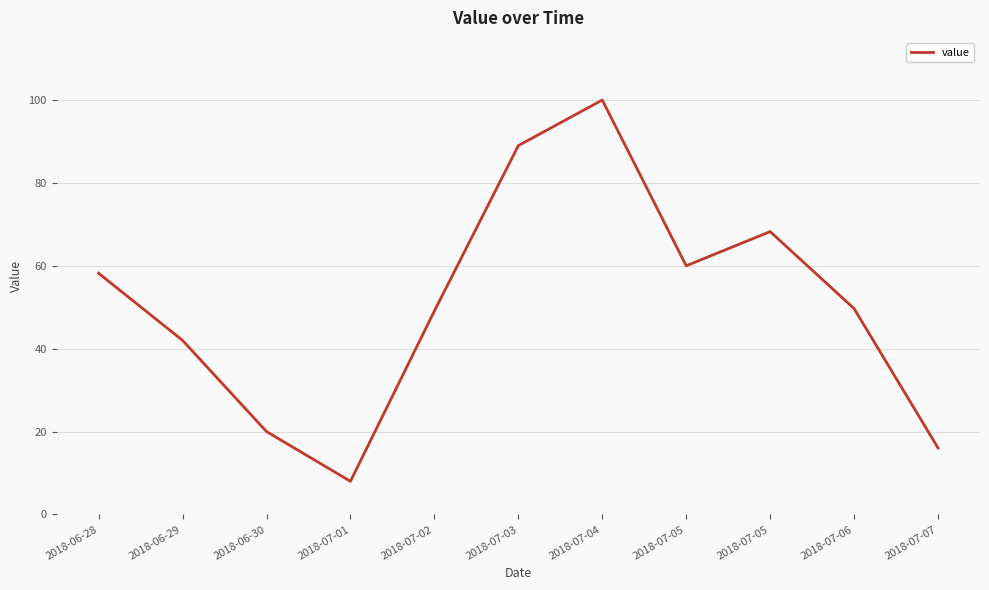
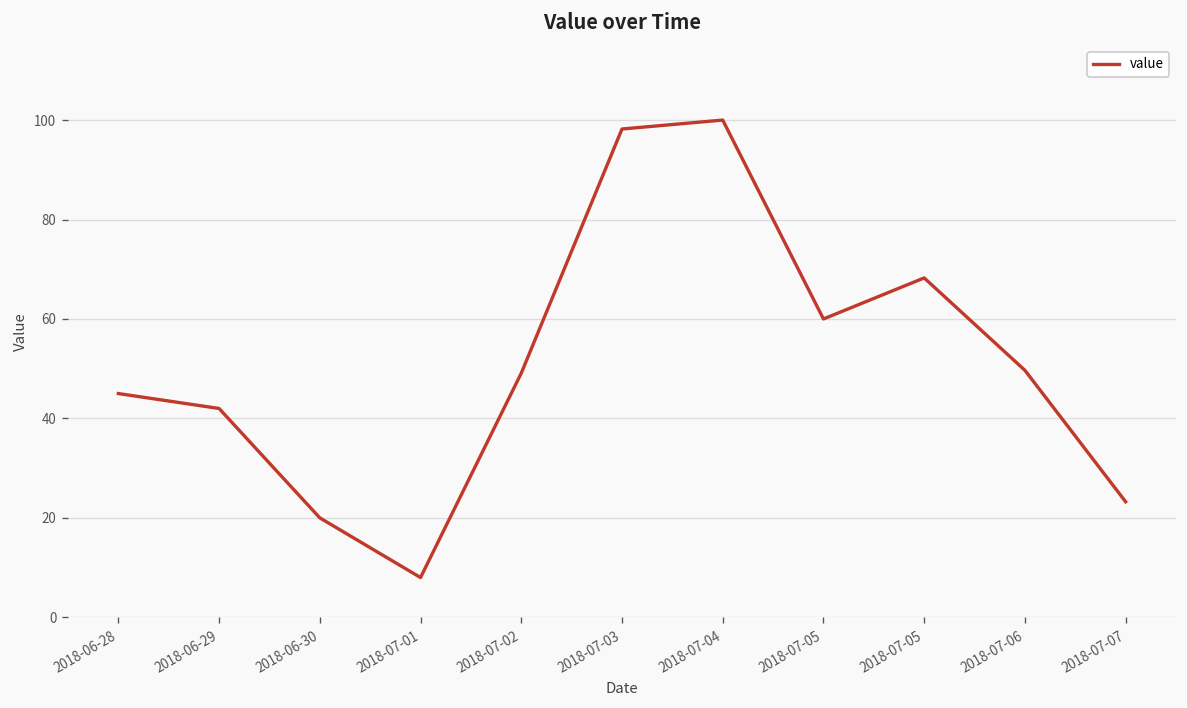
2018-06-28: 58 -> 45
2018-07-03: 89 -> 98
2018-07-07: 16 -> 23
